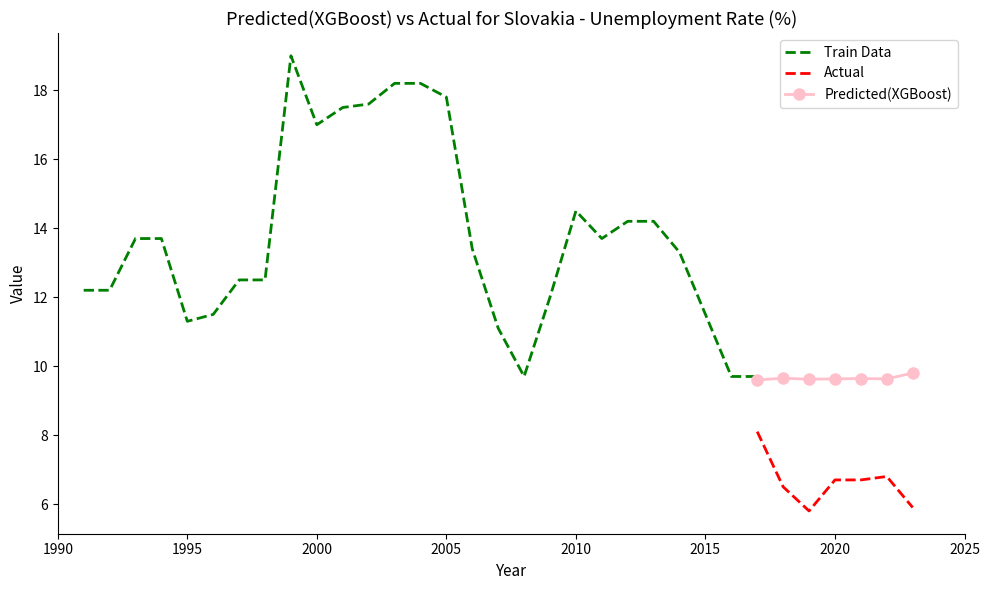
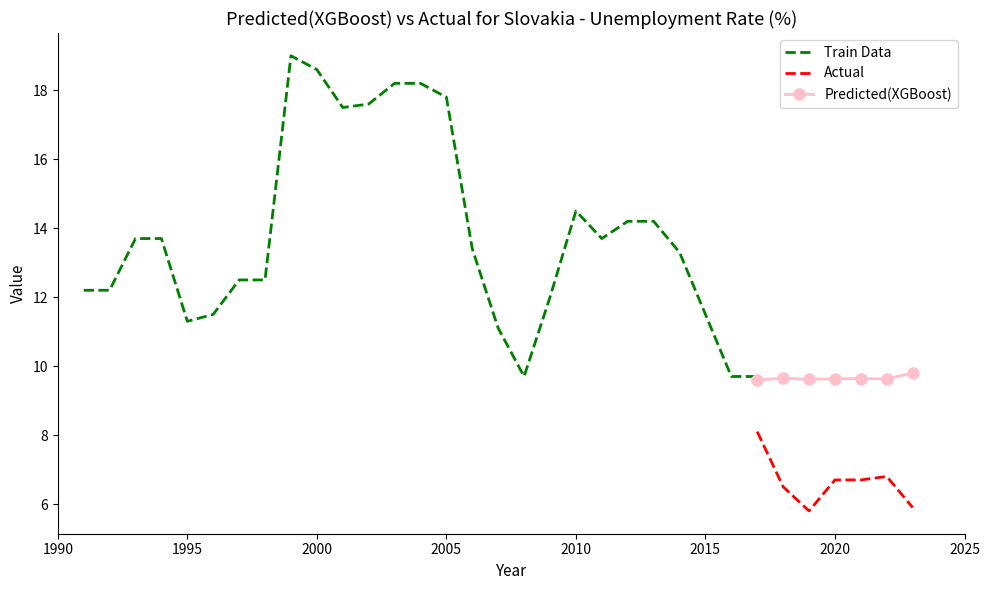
Train Data, 2000: 17.0 -> 18.6
